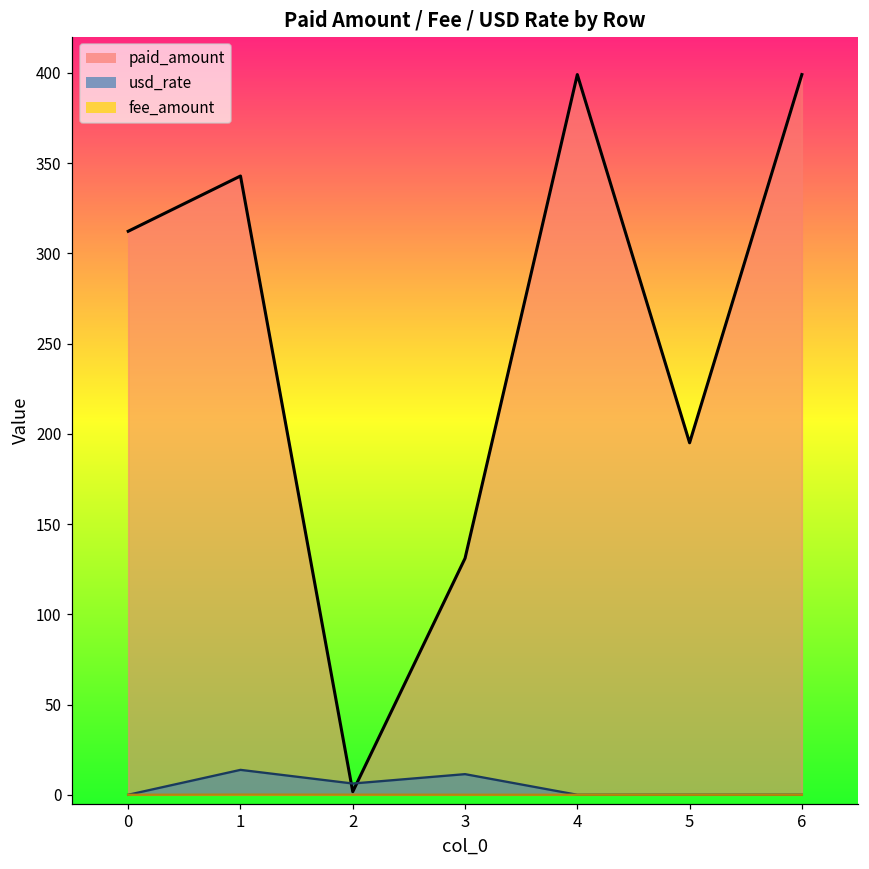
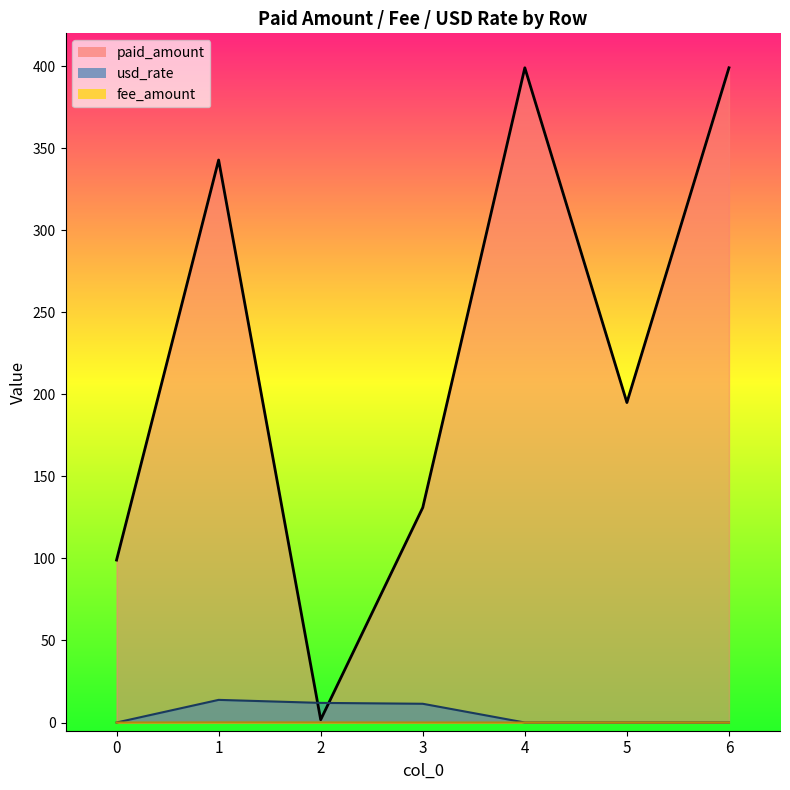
paid_amount, 0: 312 -> 99
usd_rate, 2: 6 -> 12
